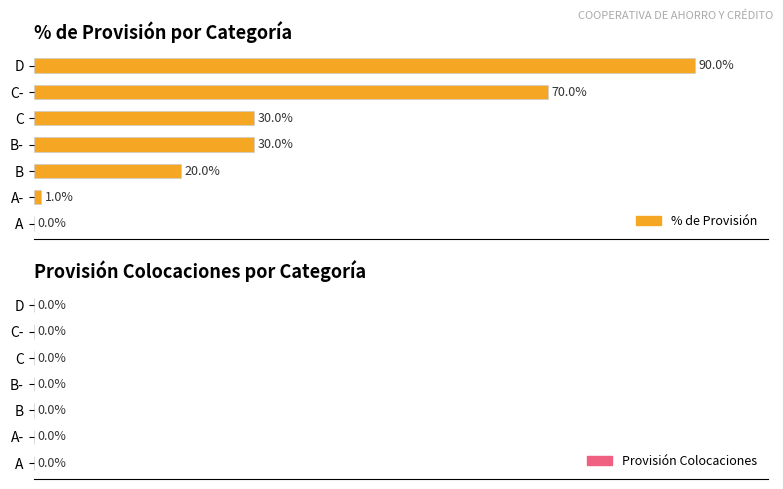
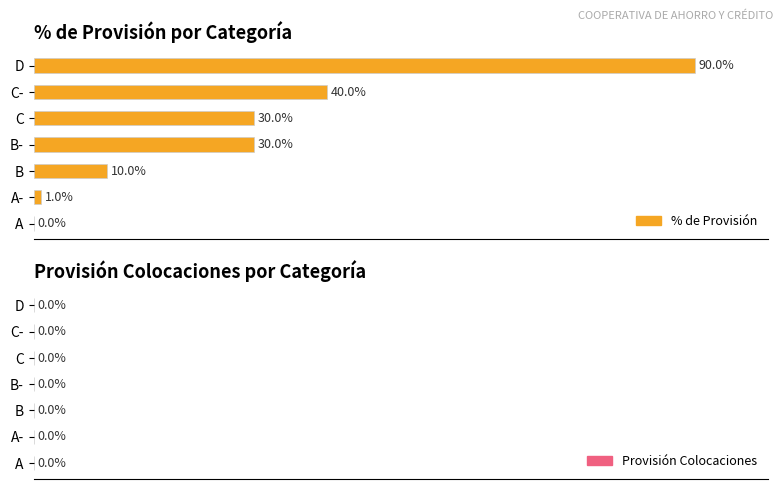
% de Provisión por Categoría, C-: 70.0% -> 40.0%
% de Provisión por Categoría, B: 20.0% -> 10.0%
